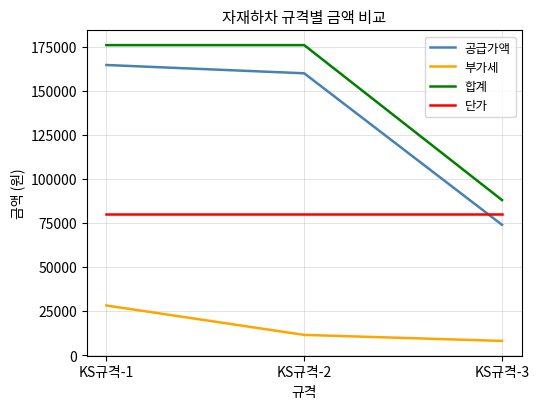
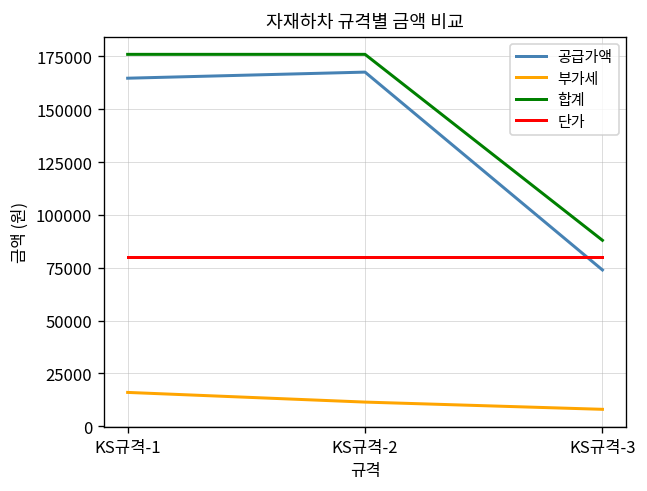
부가세, KS규격-1: 28000 -> 16000
공급가액, KS규격-2: 160000 -> 168000
